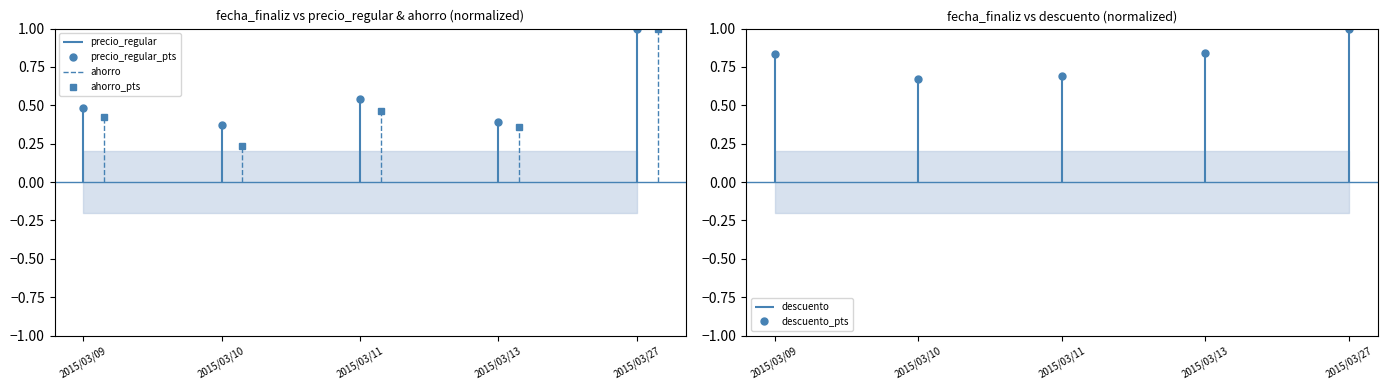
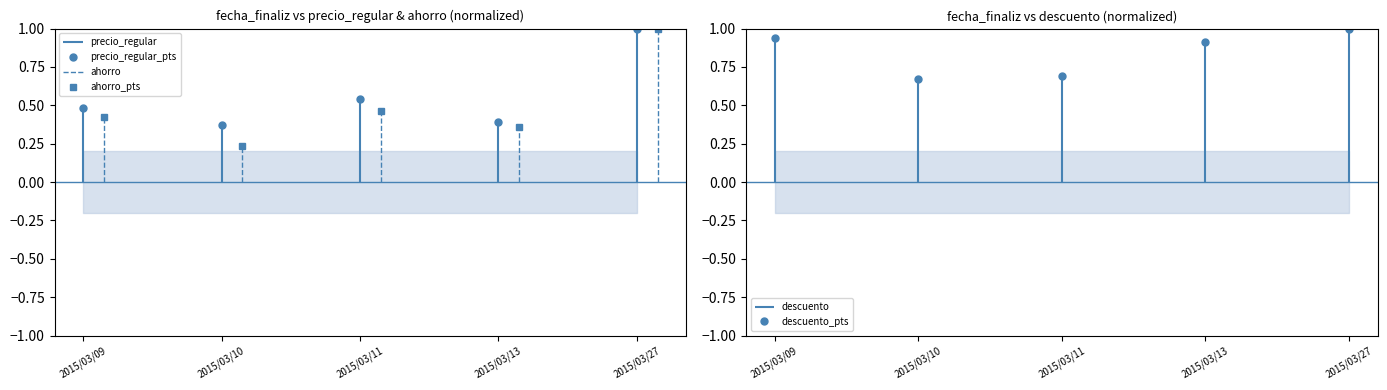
fecha_finaliz vs descuento (normalized), descuento_pts, 2015/03/09: 0.84 -> 0.94
fecha_finaliz vs descuento (normalized), descuento_pts, 2015/03/13: 0.84 -> 0.91
